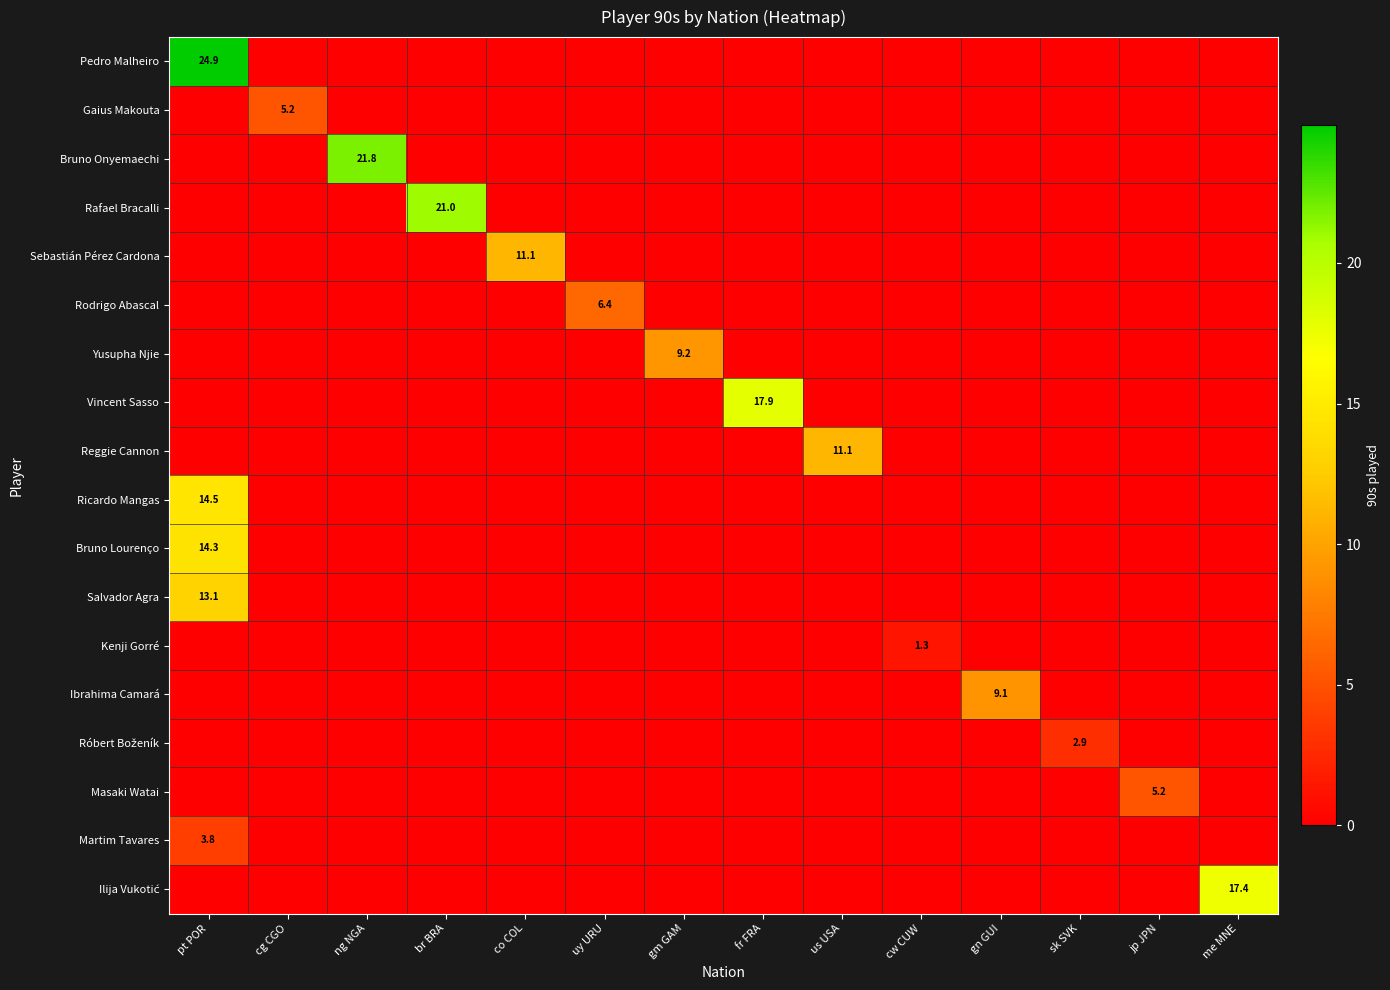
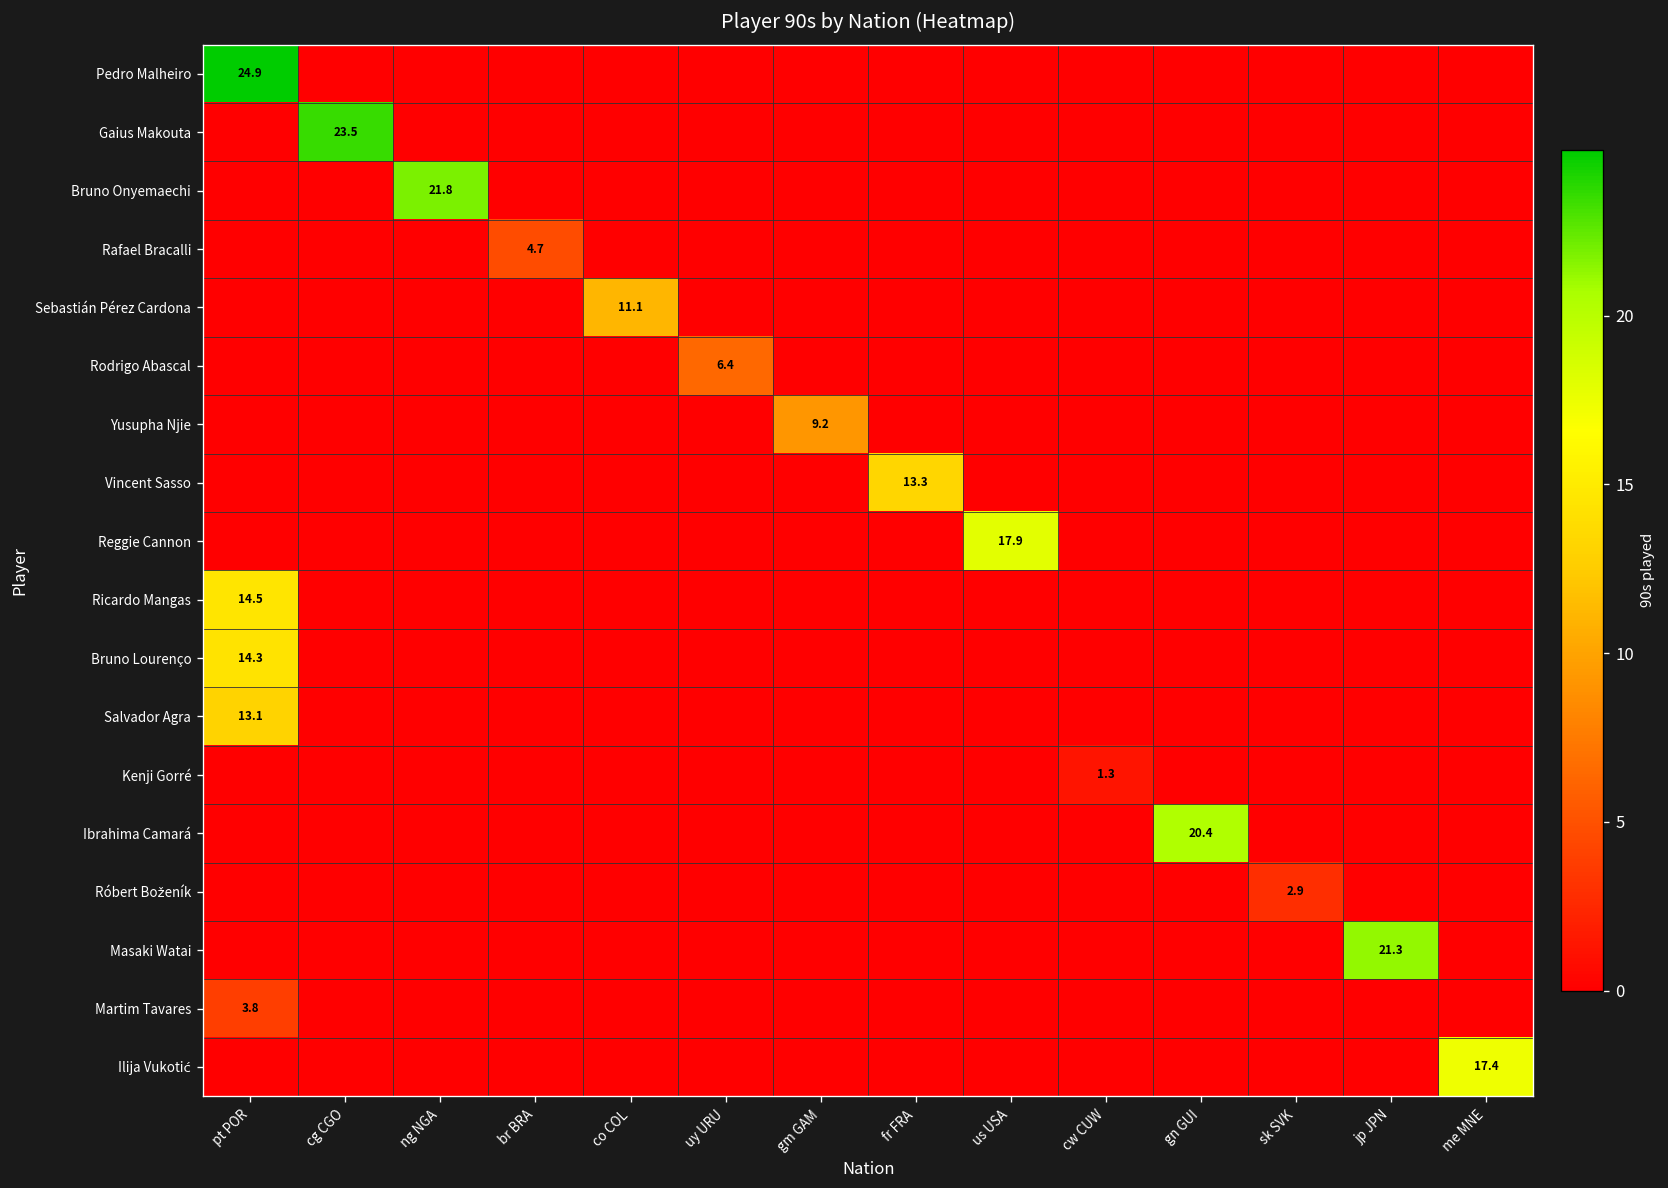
Gaius Makouta, cg CGO: 5.2 -> 23.5
Rafael Bracalli, br BRA: 21.0 -> 4.7
Vincent Sasso, fr FRA: 17.9 -> 13.3
Reggie Cannon, us USA: 11.1 -> 17.9
Ibrahima Camará, gn GUI: 9.1 -> 20.4
Masaki Watai, jp JPN: 5.2 -> 21.3
